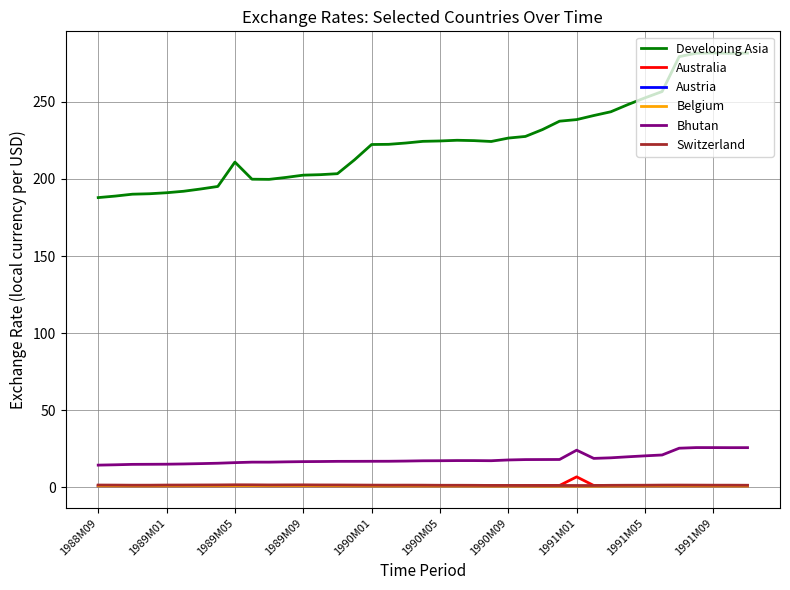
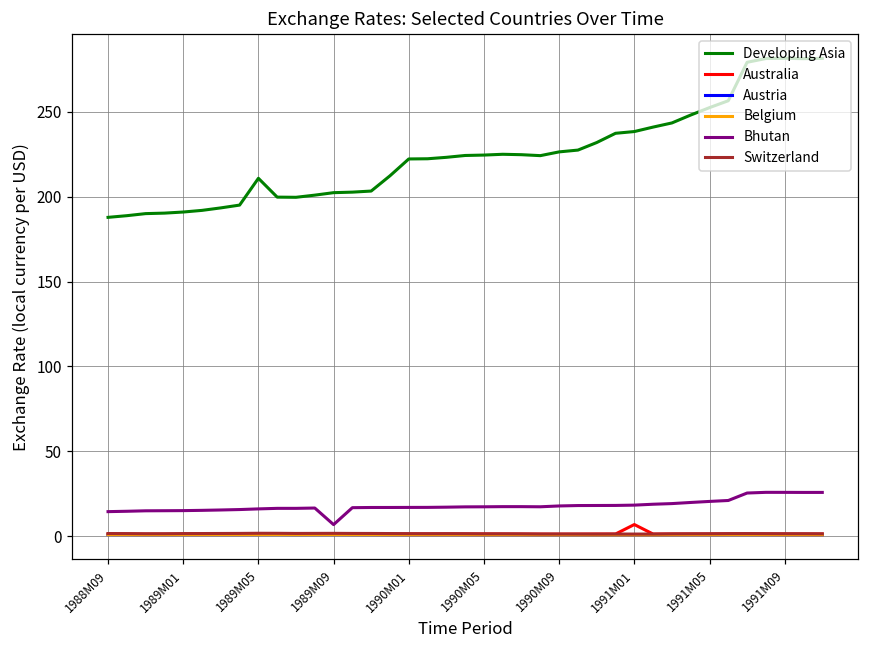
Bhutan, 1989M09: 17 -> 7
Bhutan, 1991M01: 24 -> 18
